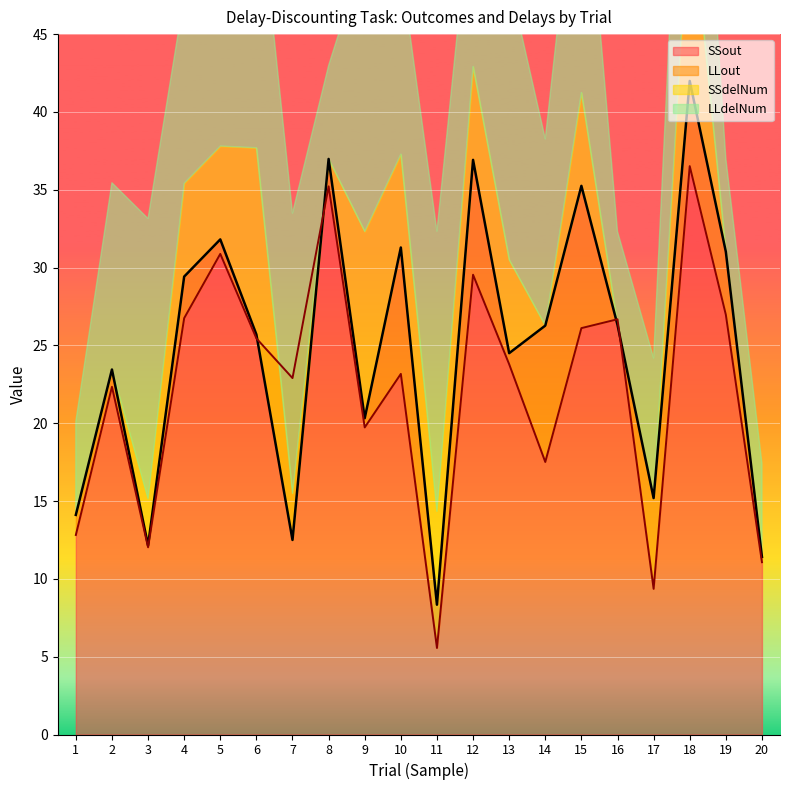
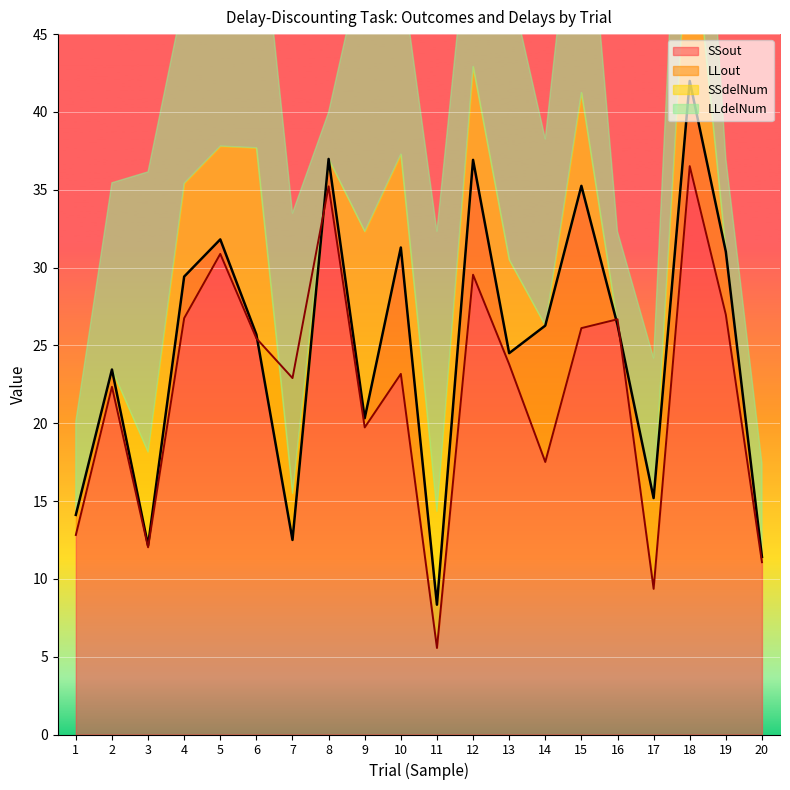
SSdelNum, 3: 3.0 -> 6.0
LLdelNum, 8: 6.0 -> 3.0
